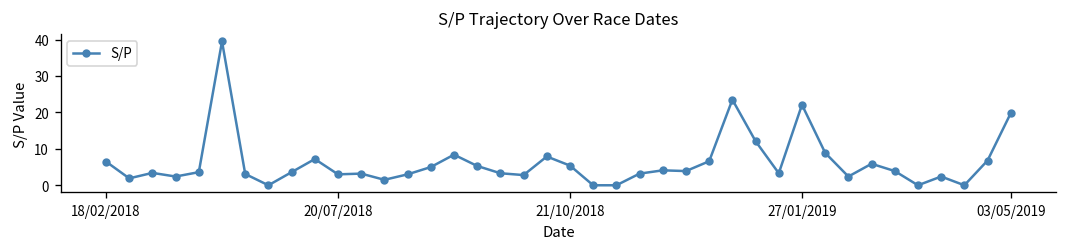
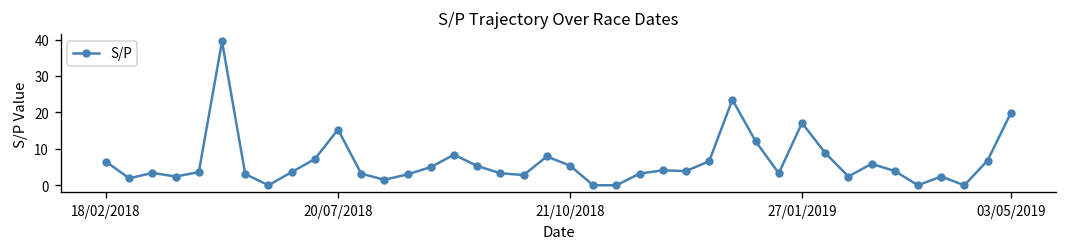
20/07/2018: 3 -> 15
27/01/2019: 22 -> 17
